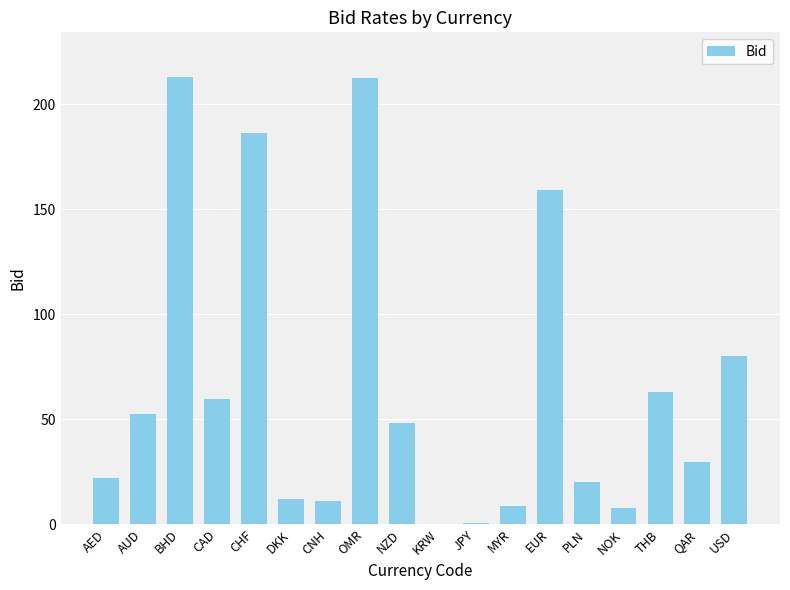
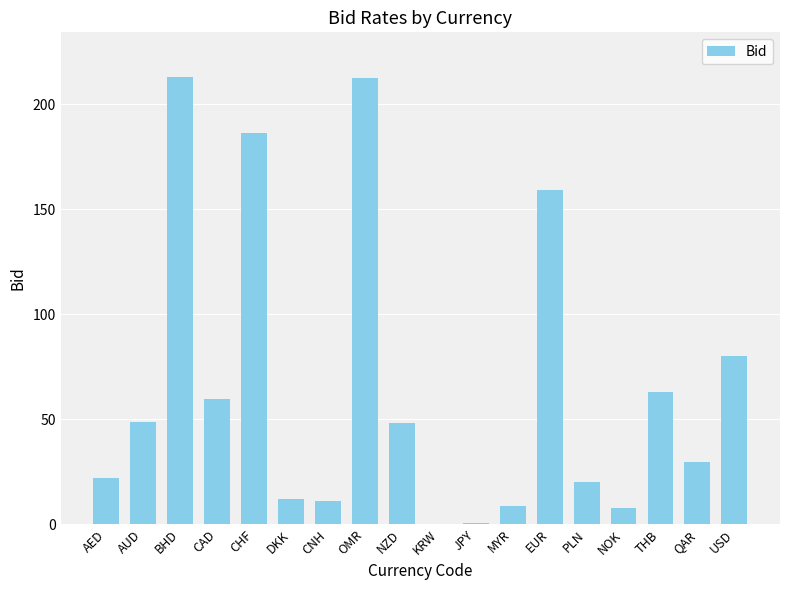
AUD: 52 -> 49
